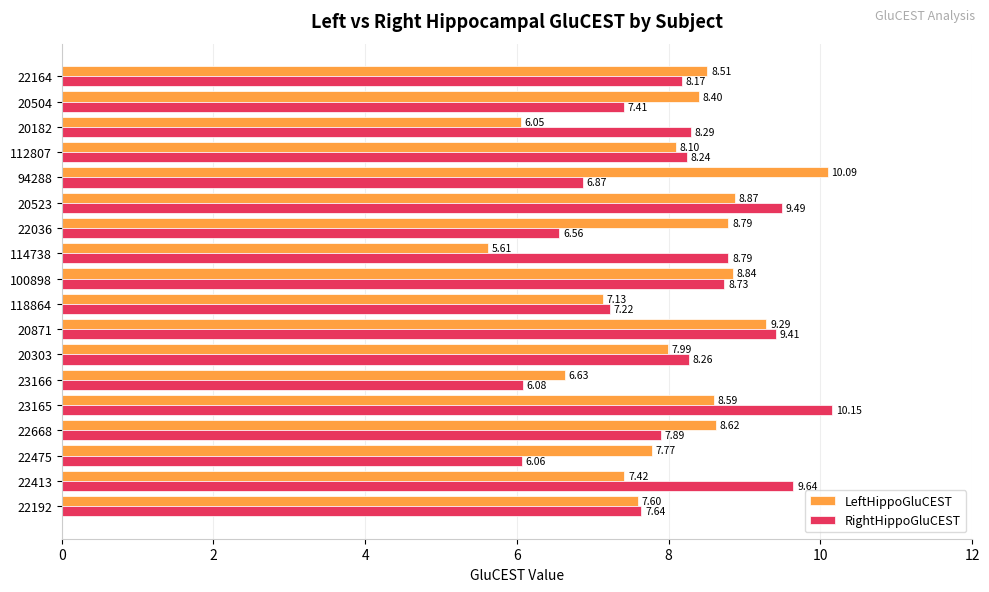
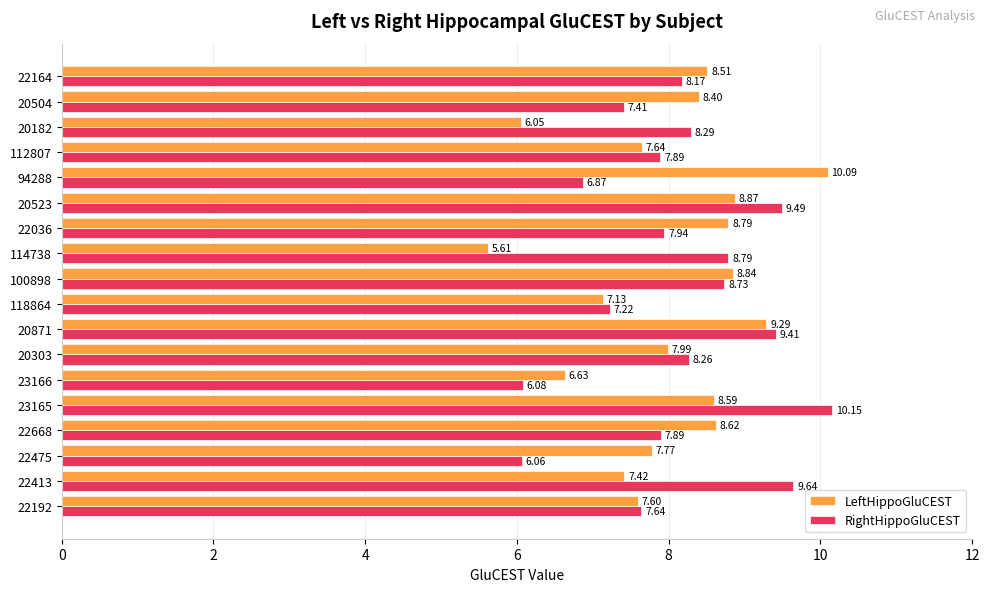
LeftHippoGluCEST, 112807: 8.10 -> 7.64
RightHippoGluCEST, 112807: 8.24 -> 7.89
RightHippoGluCEST, 22036: 6.56 -> 7.94
